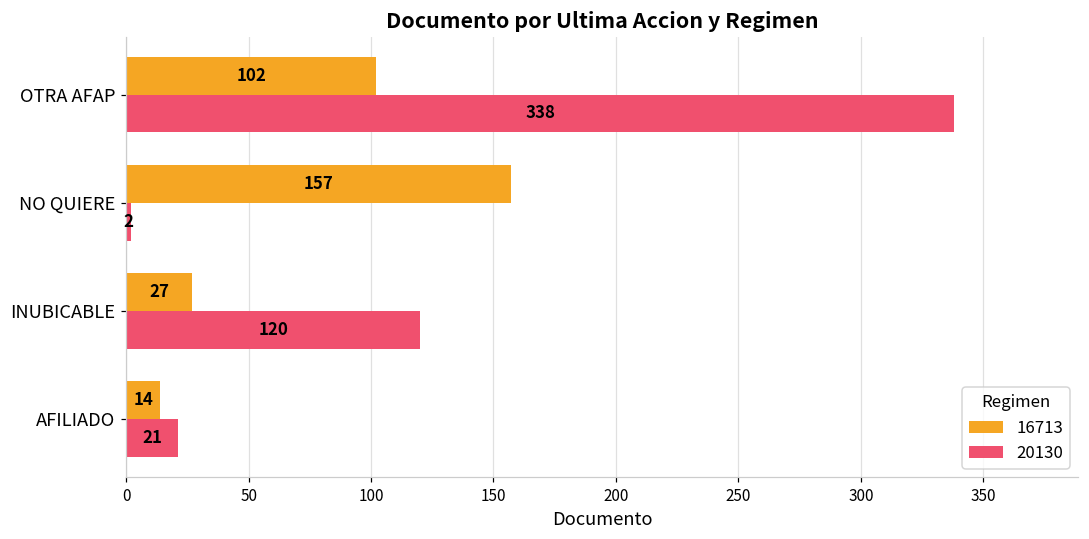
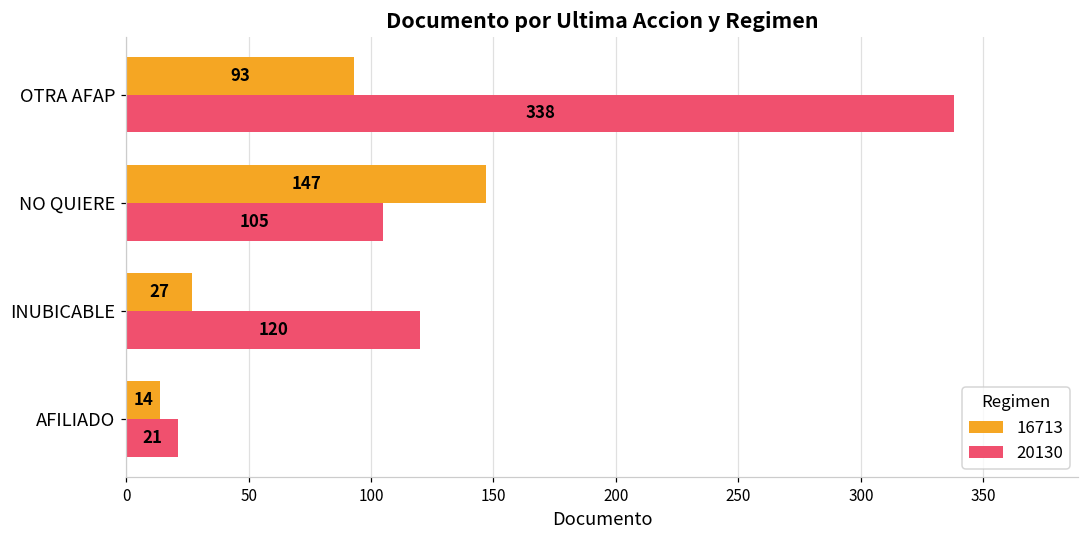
16713, OTRA AFAP: 102 -> 93
16713, NO QUIERE: 157 -> 147
20130, NO QUIERE: 2 -> 105
